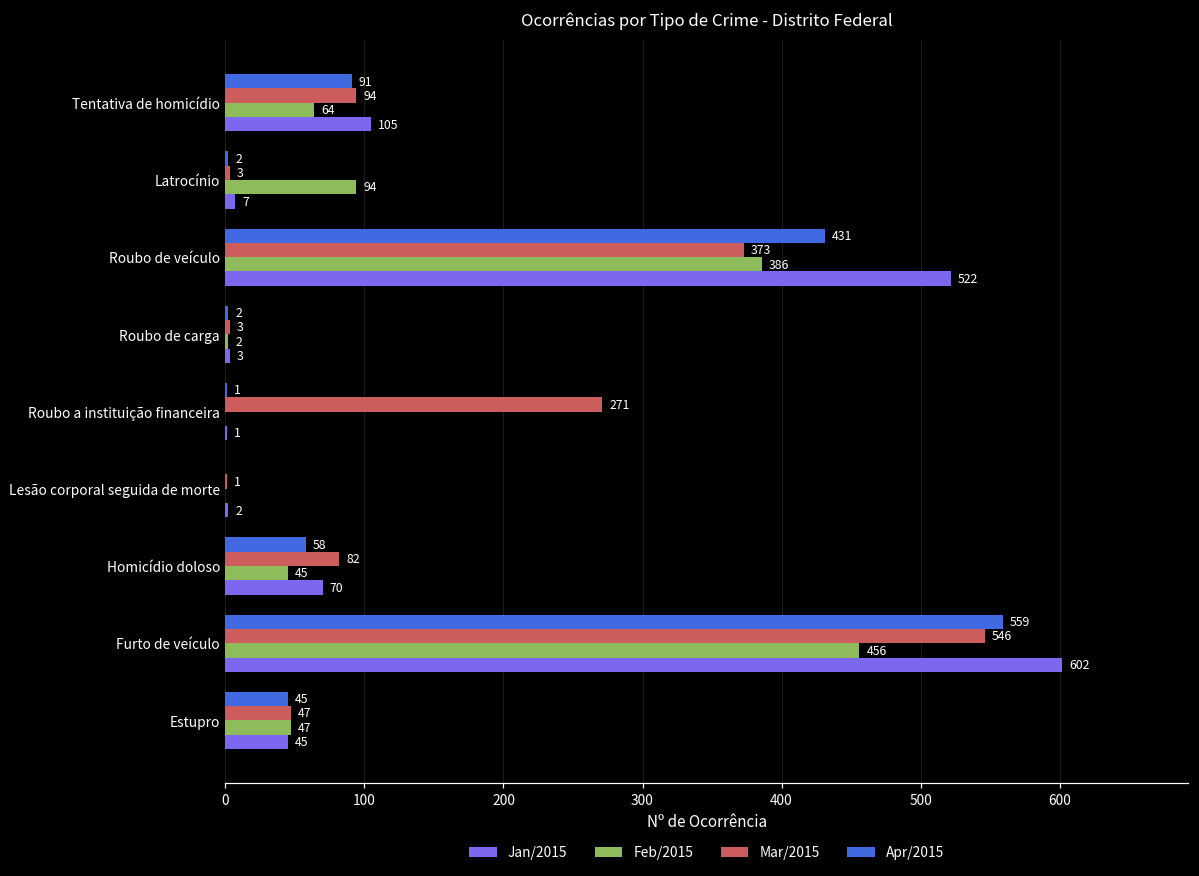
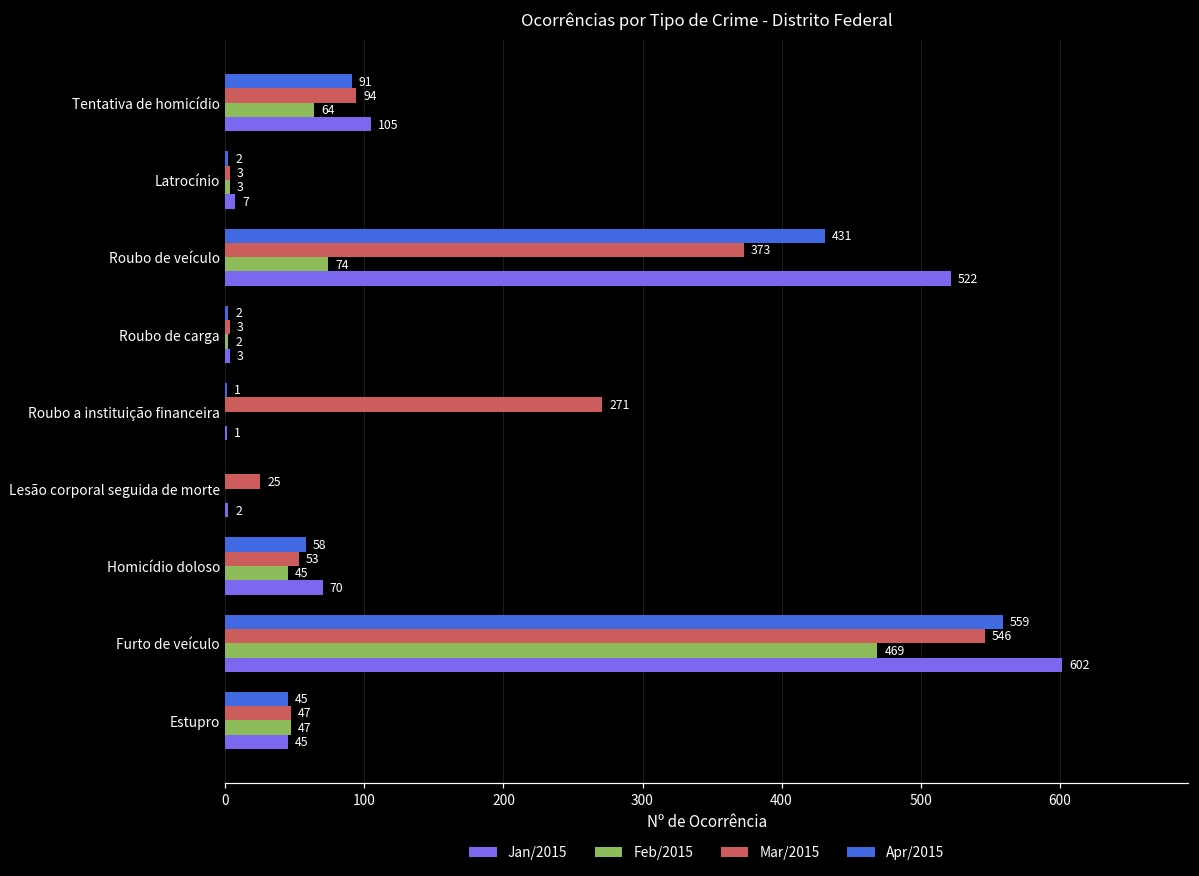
Feb/2015, Latrocínio: 94 -> 3
Feb/2015, Roubo de veículo: 386 -> 74
Mar/2015, Lesão corporal seguida de morte: 1 -> 25
Mar/2015, Homicídio doloso: 82 -> 53
Feb/2015, Furto de veículo: 456 -> 469
